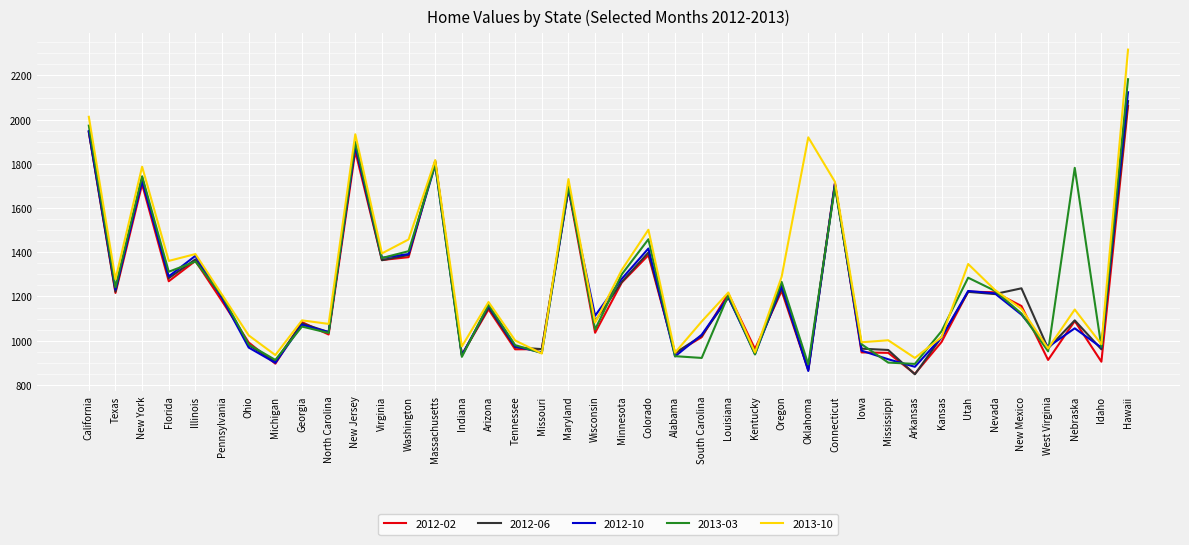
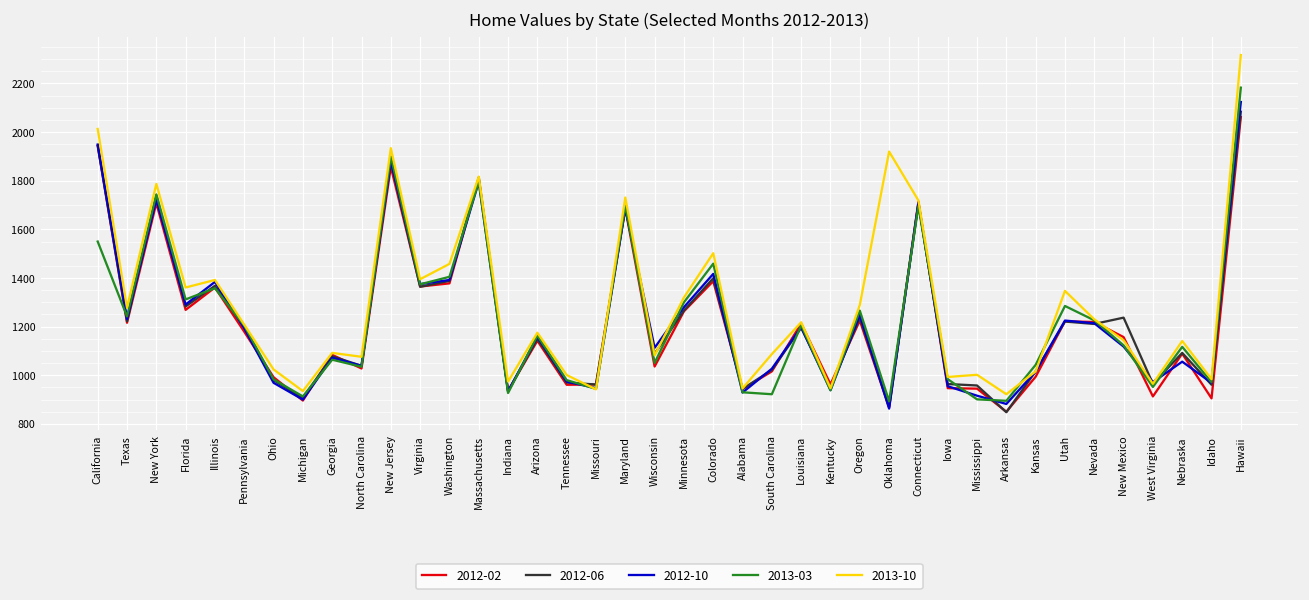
2013-03, California: 1970 -> 1550
2013-03, Nebraska: 1780 -> 1120
